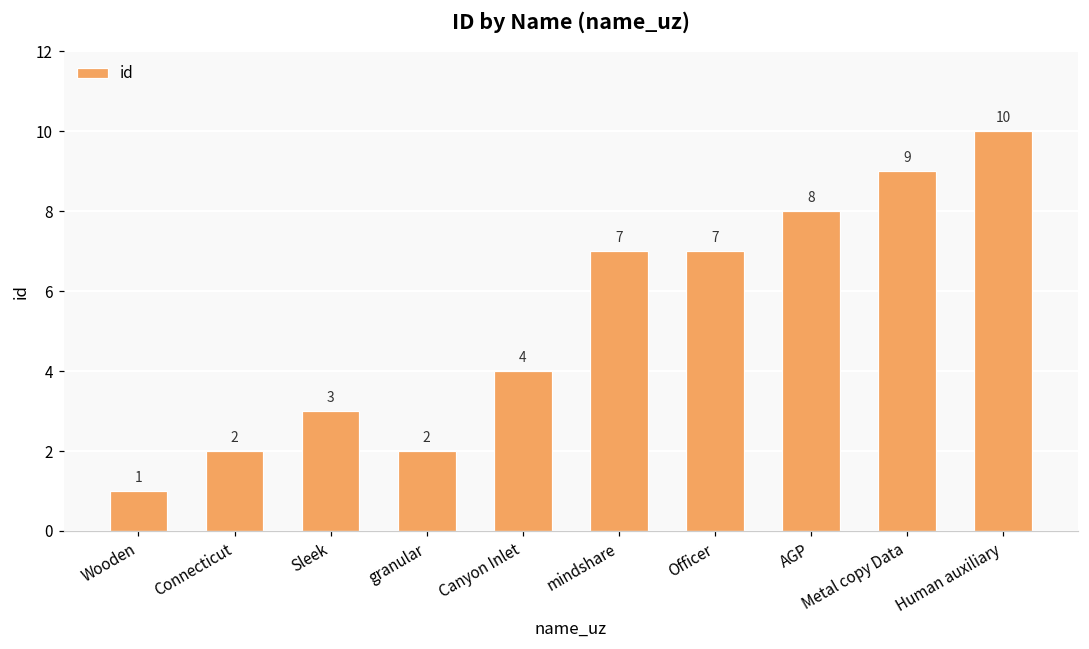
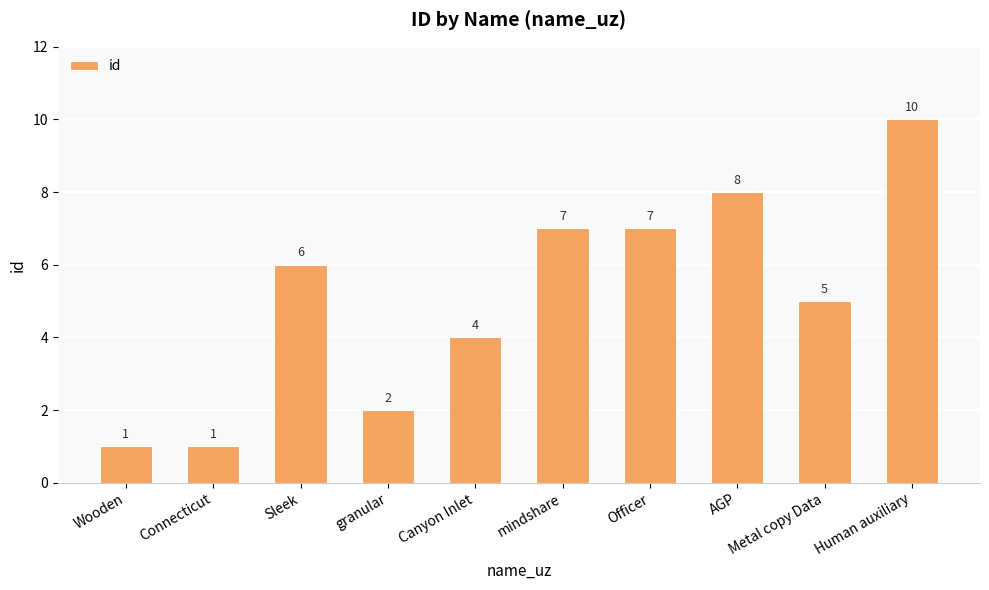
Connecticut: 2 -> 1
Sleek: 3 -> 6
Metal copy Data: 9 -> 5
